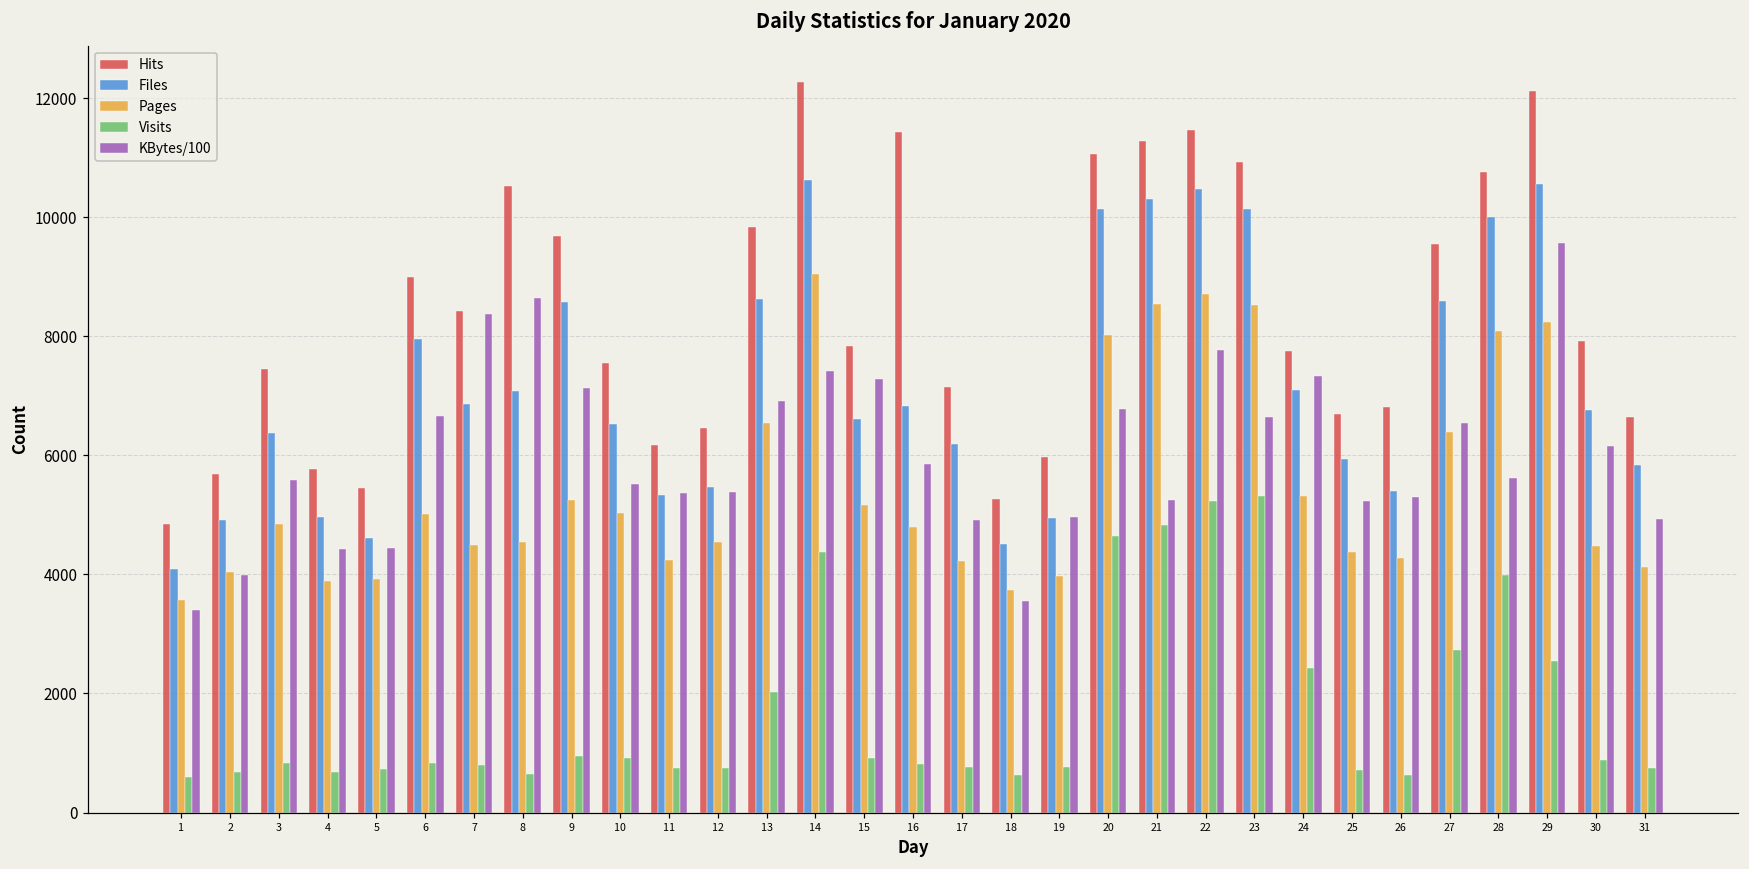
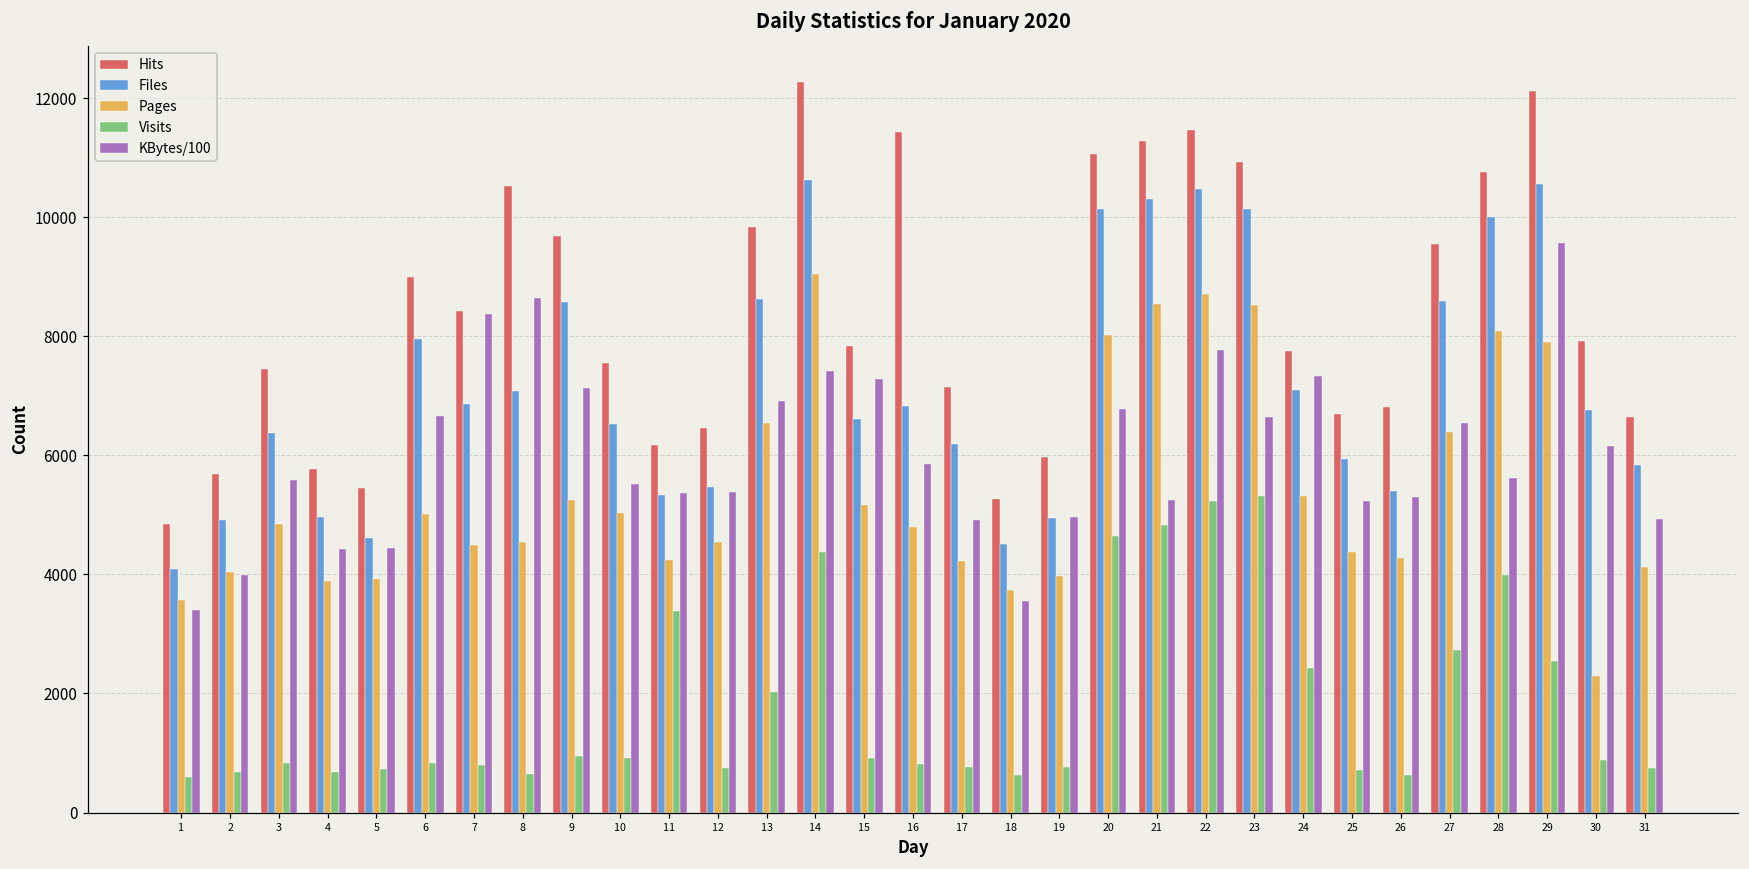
Visits, 11: 800 -> 3400
Pages, 29: 8200 -> 7900
Pages, 30: 4500 -> 2300
